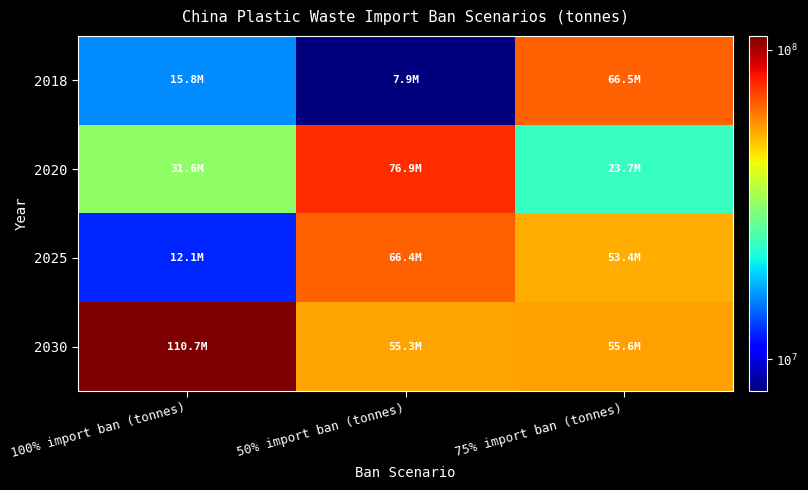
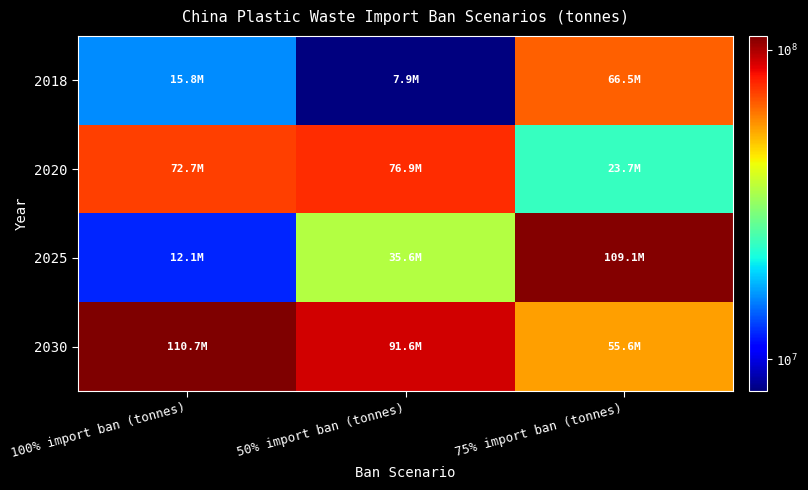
2020, 100% import ban (tonnes): 31.6M -> 72.7M
2025, 50% import ban (tonnes): 66.4M -> 35.6M
2025, 75% import ban (tonnes): 53.4M -> 109.1M
2030, 50% import ban (tonnes): 55.3M -> 91.6M
